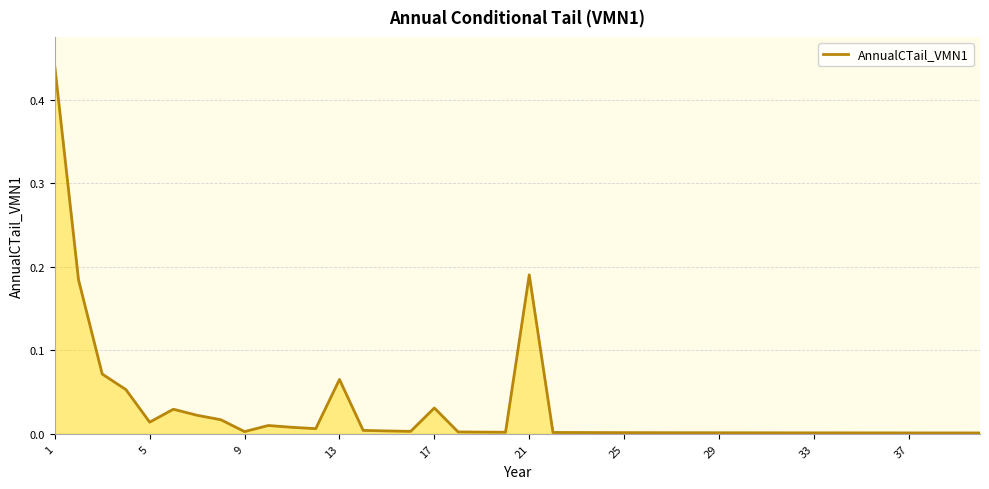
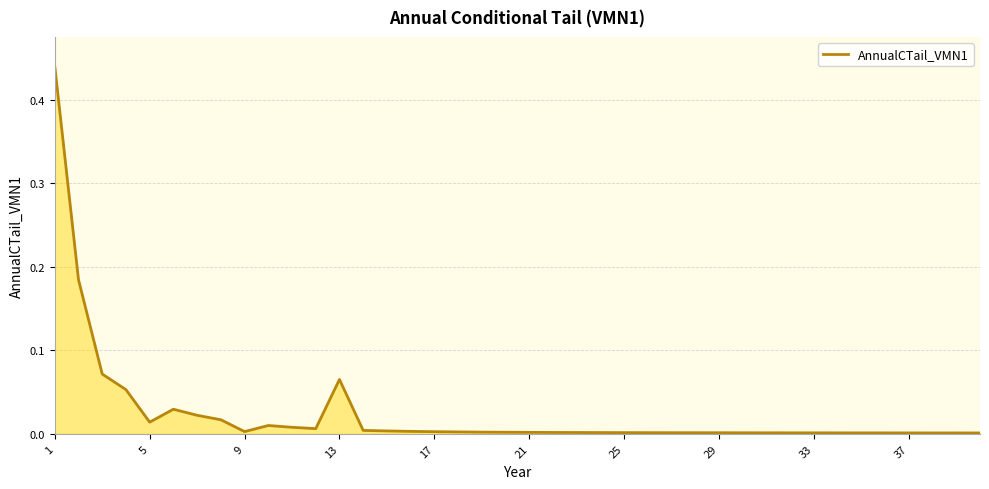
17: 0.03 -> 0.00
21: 0.19 -> 0.00
